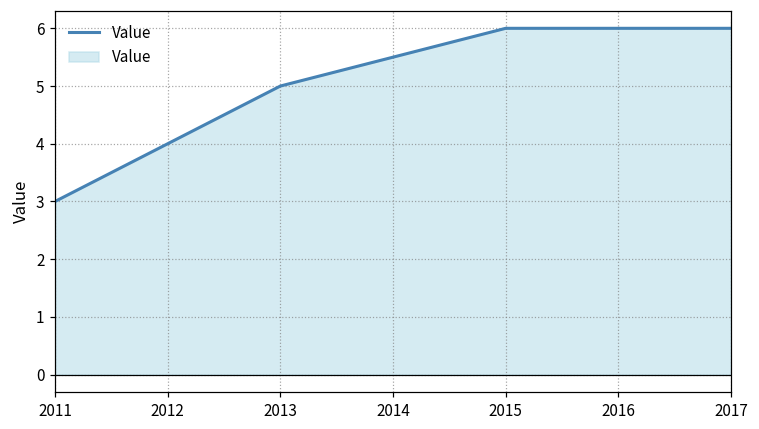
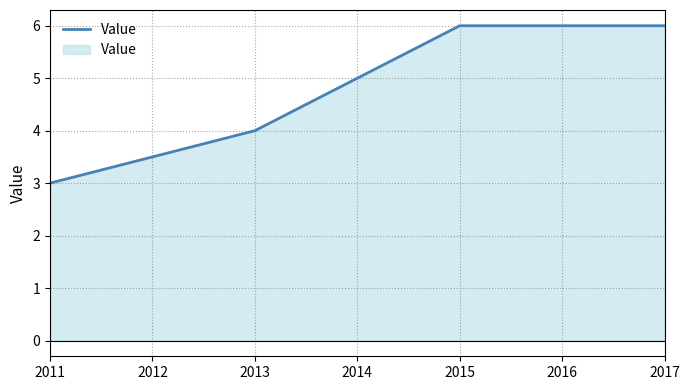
2013: 5 -> 4
